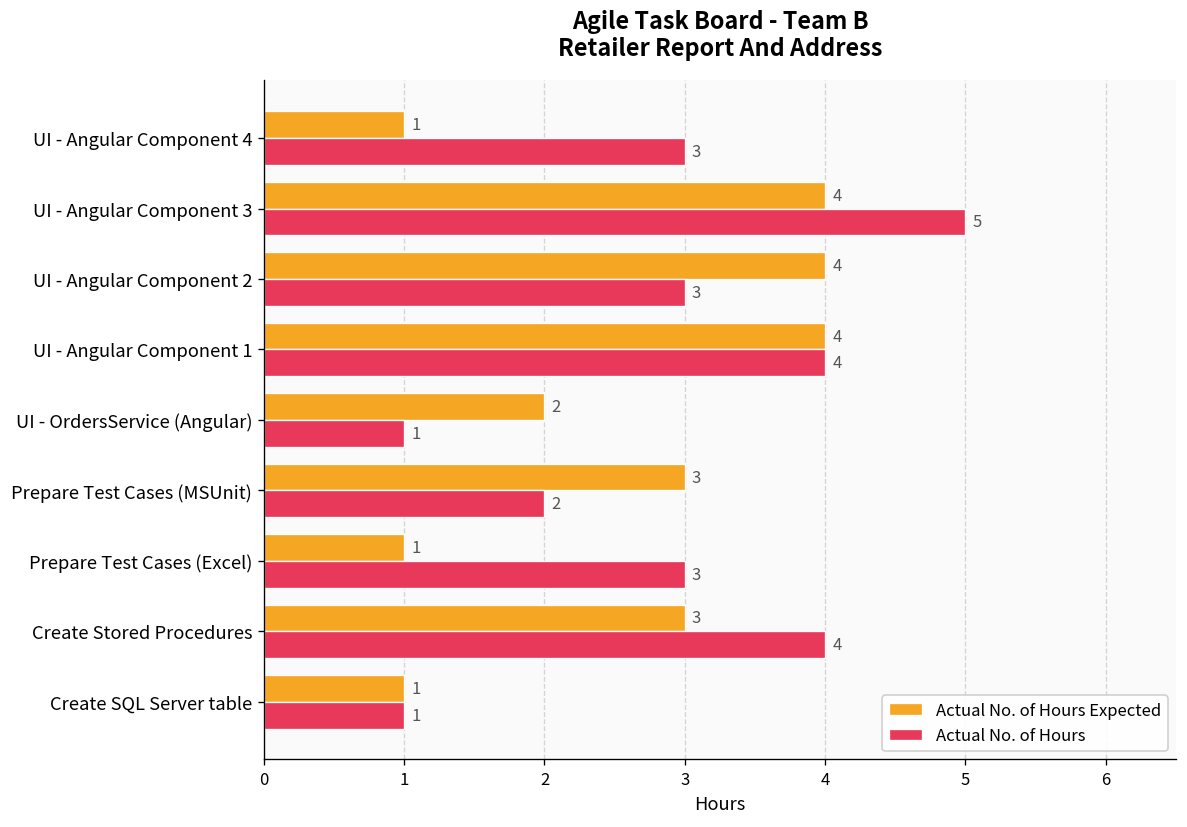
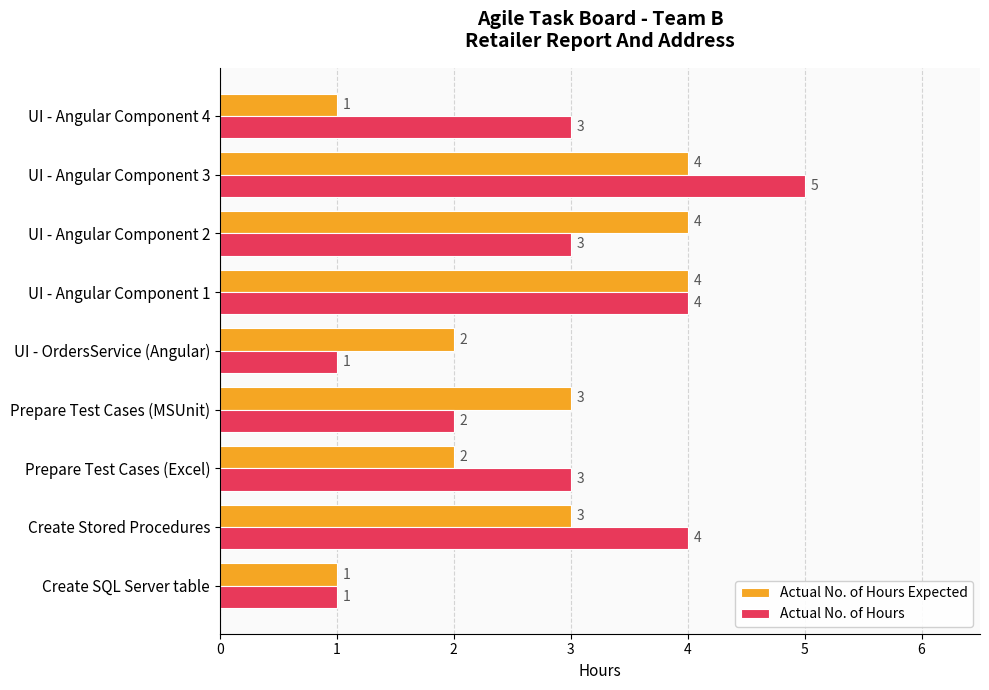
Actual No. of Hours Expected, Prepare Test Cases (Excel): 1 -> 2
